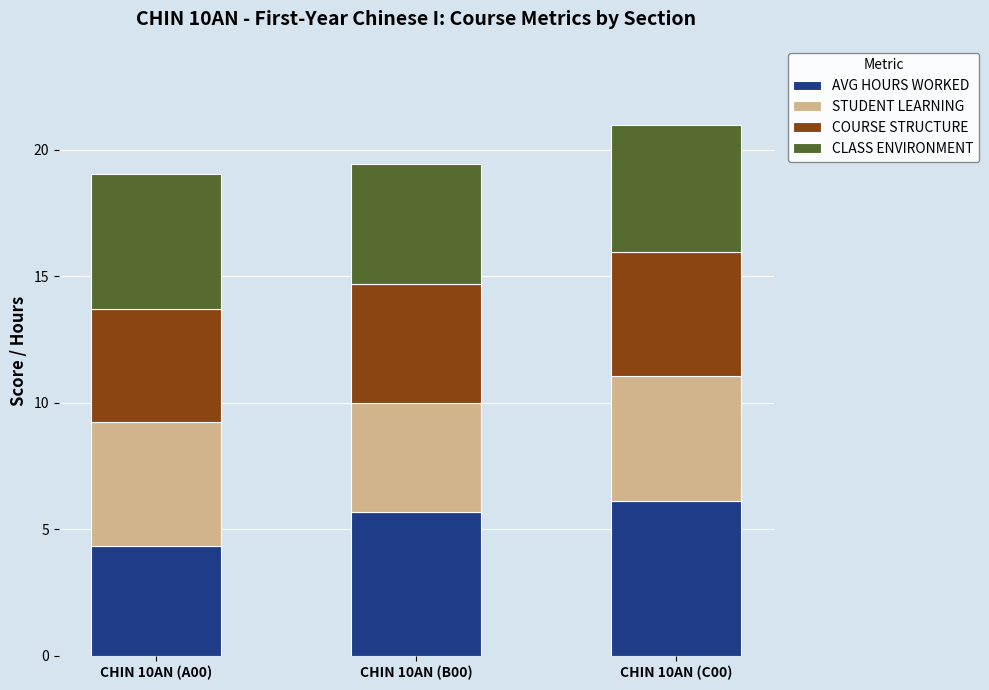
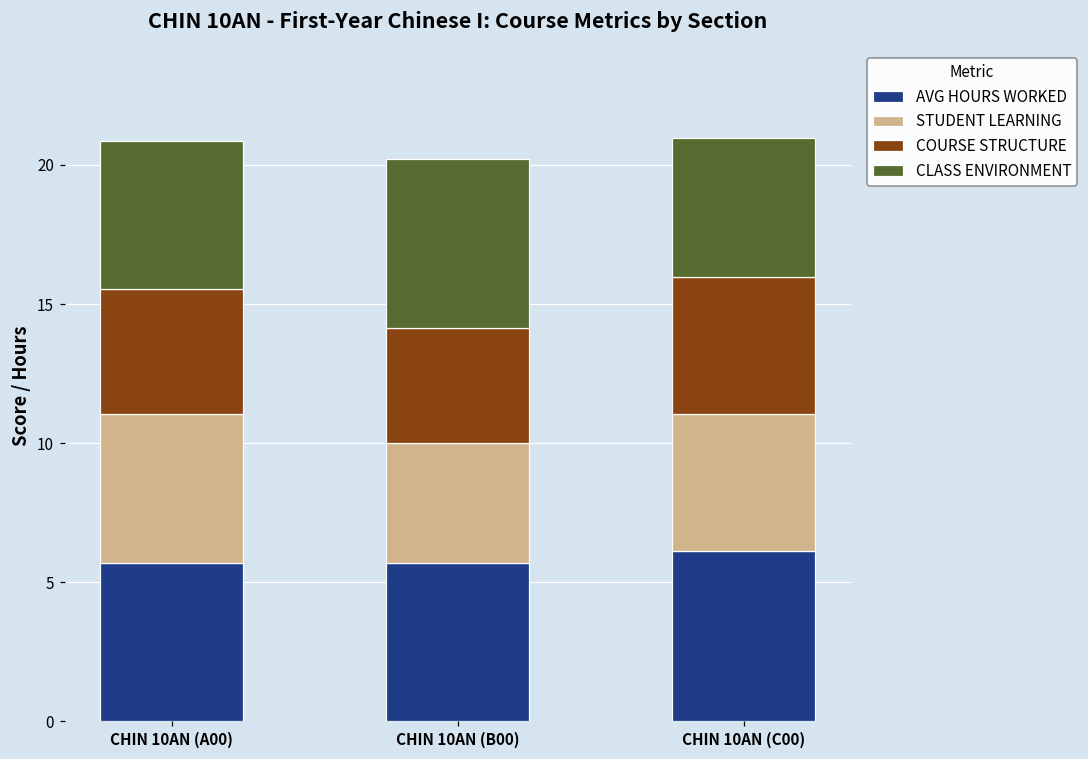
AVG HOURS WORKED, CHIN 10AN (A00): 4.4 -> 5.7
STUDENT LEARNING, CHIN 10AN (A00): 4.9 -> 5.3
COURSE STRUCTURE, CHIN 10AN (B00): 4.7 -> 4.2
CLASS ENVIRONMENT, CHIN 10AN (B00): 4.7 -> 6.1
